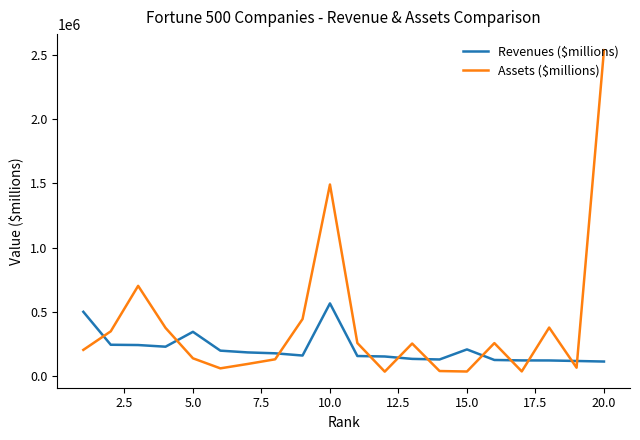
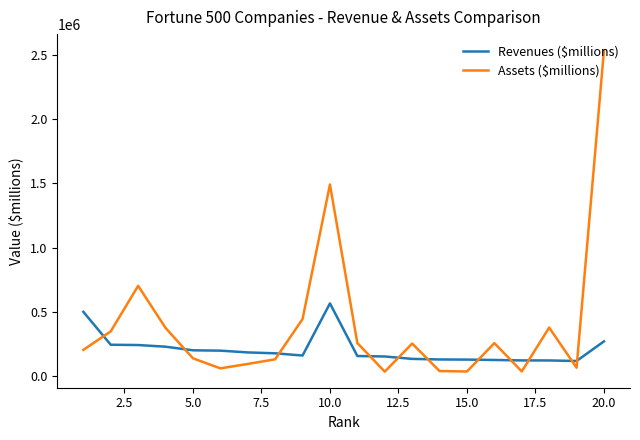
Revenues ($millions), 5.0: 340000 -> 200000
Revenues ($millions), 15.0: 210000 -> 130000
Revenues ($millions), 20.0: 110000 -> 270000
